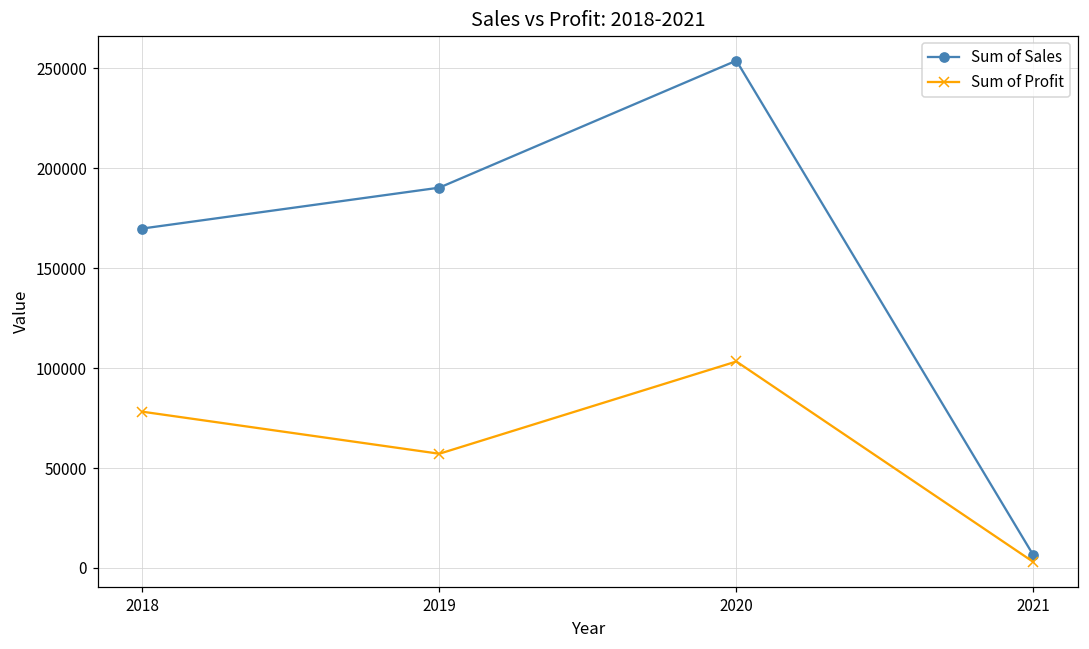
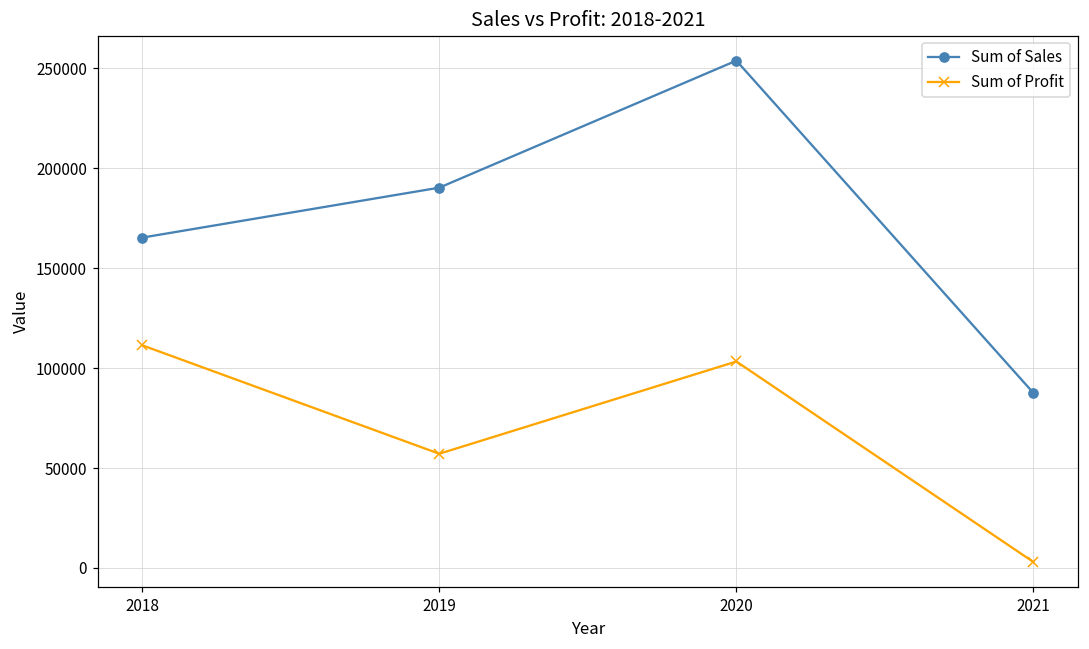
Sum of Sales, 2018: 170000 -> 165000
Sum of Profit, 2018: 78000 -> 111000
Sum of Sales, 2021: 6000 -> 88000
